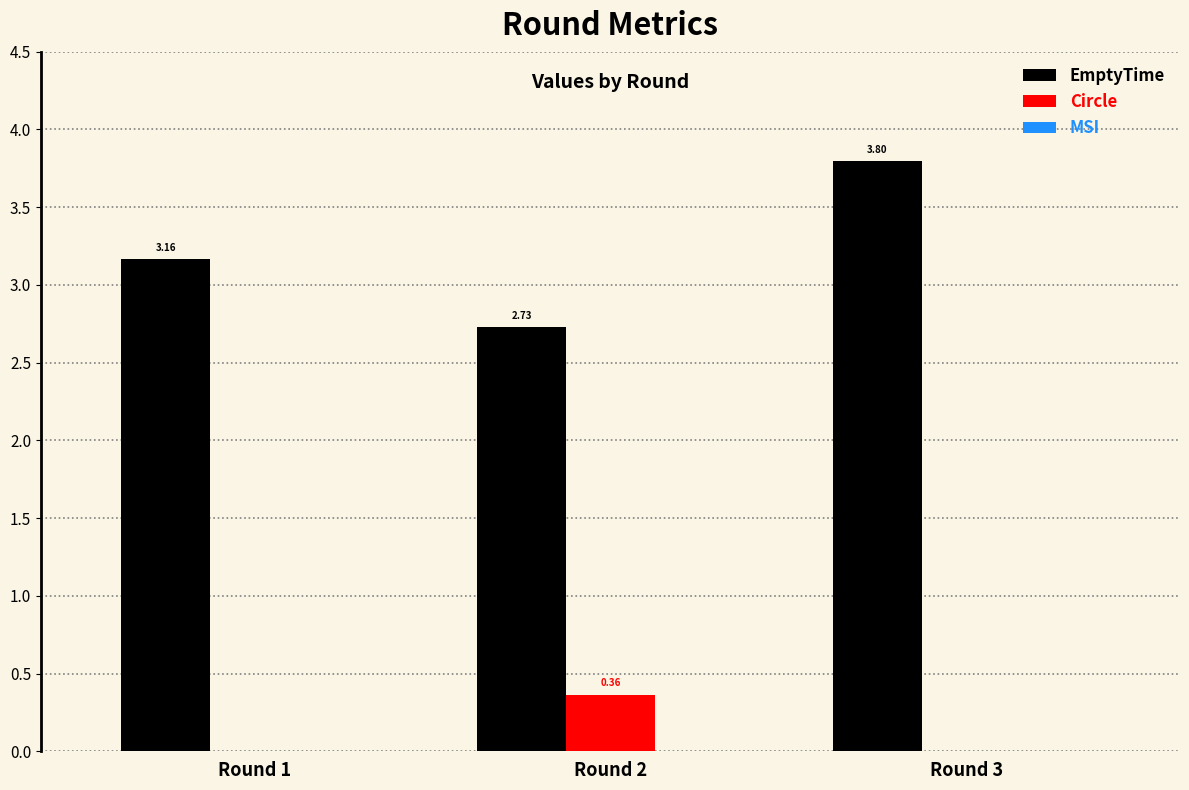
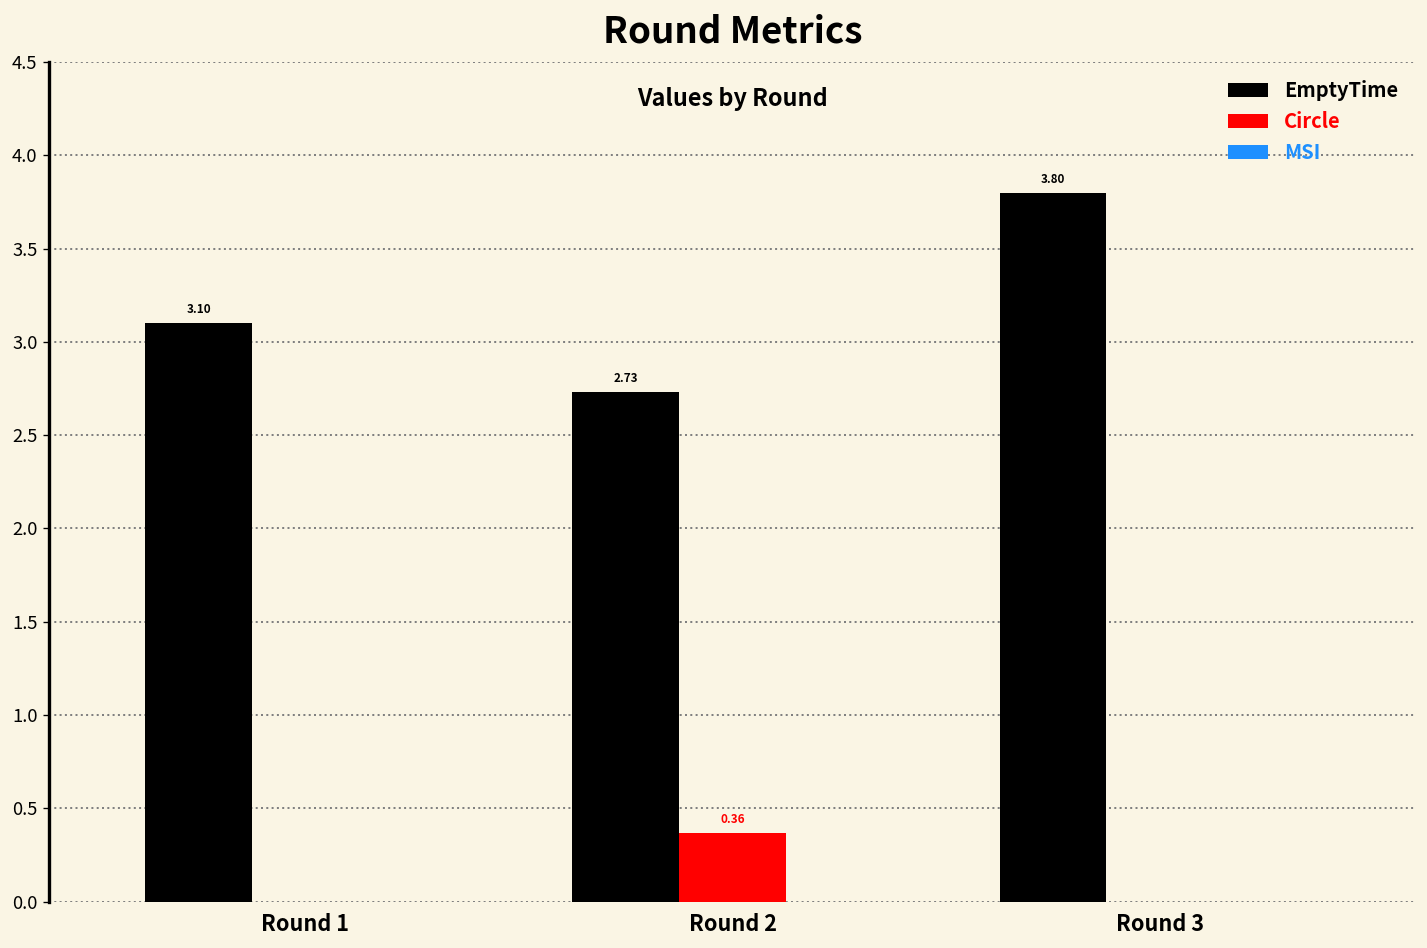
EmptyTime, Round 1: 3.16 -> 3.10
